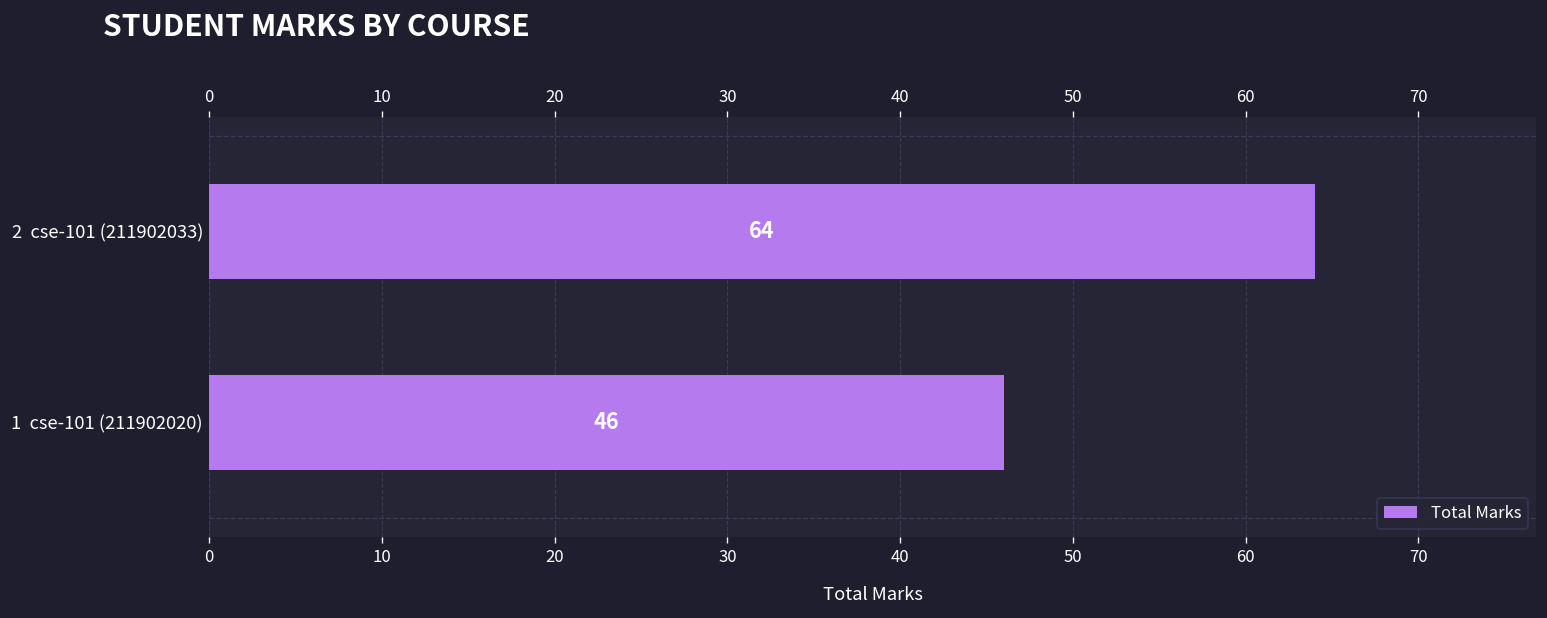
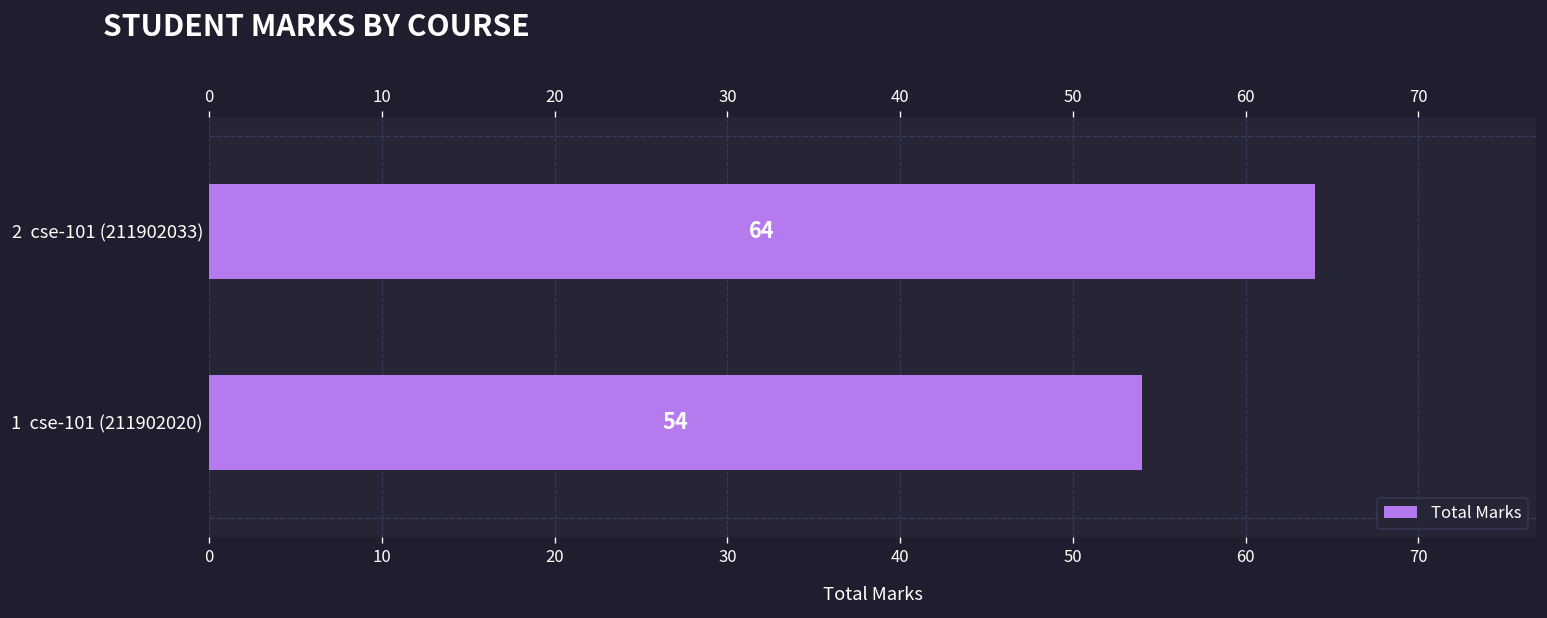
1 cse-101 (211902020): 46 -> 54
